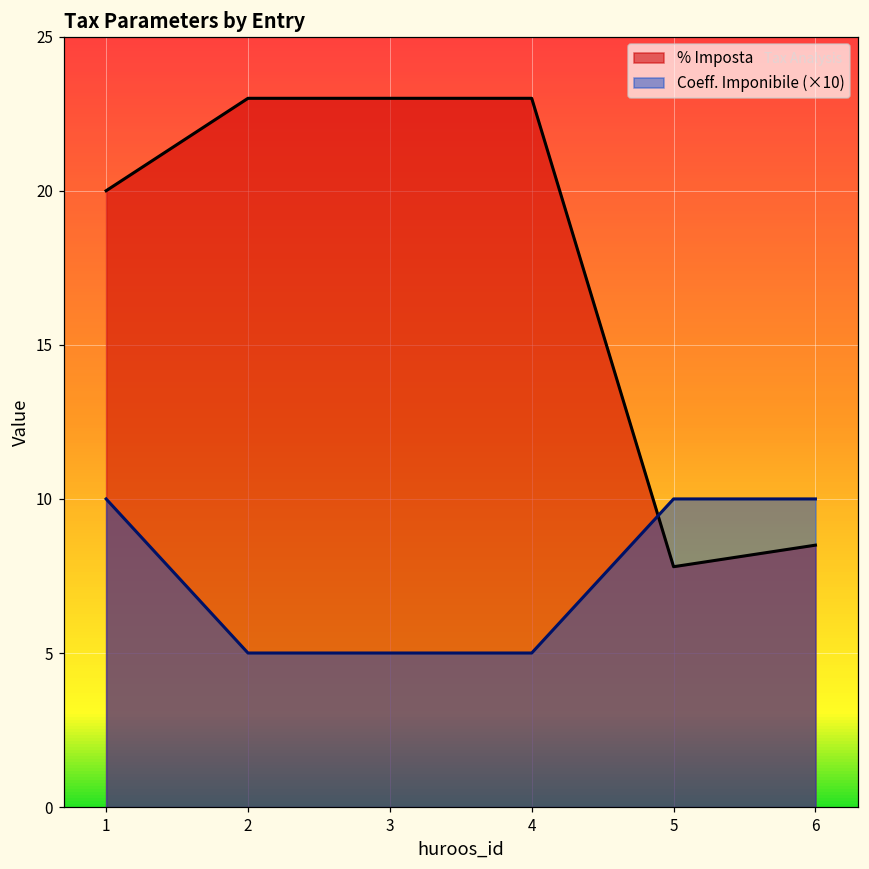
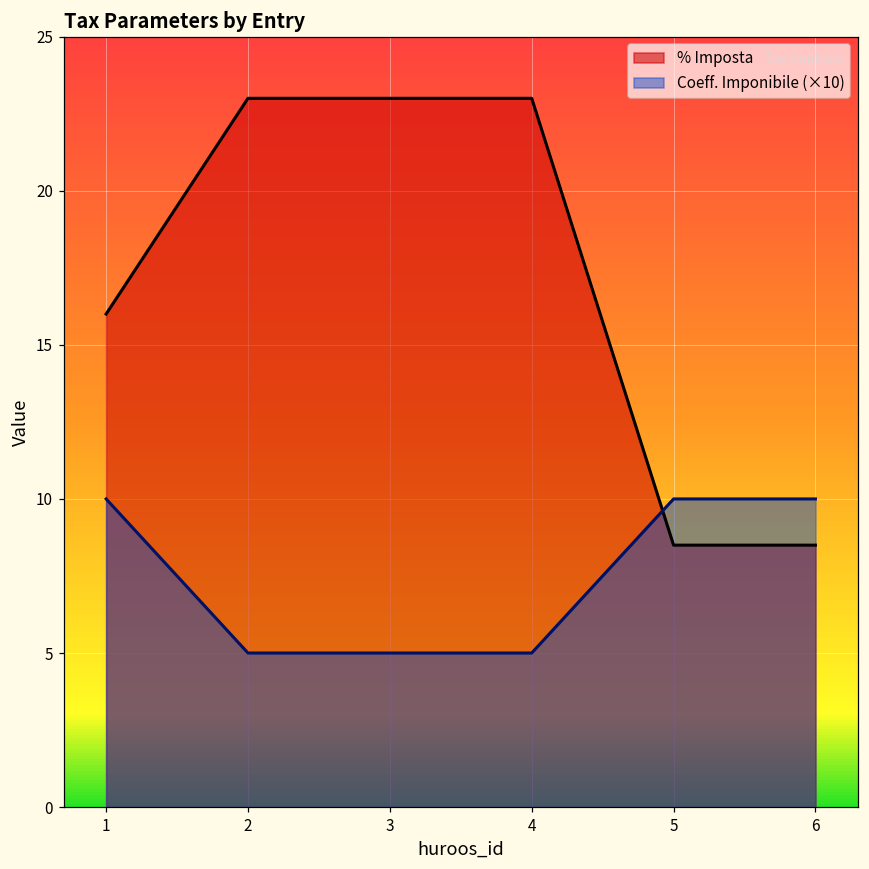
% Imposta, 1: 20 -> 16
% Imposta, 5: 7.8 -> 8.5
